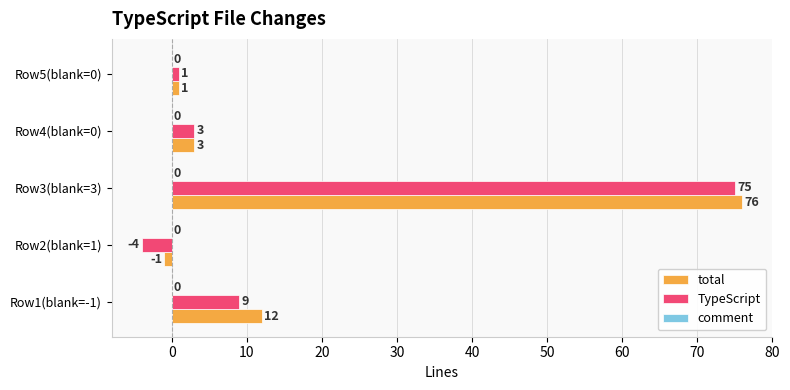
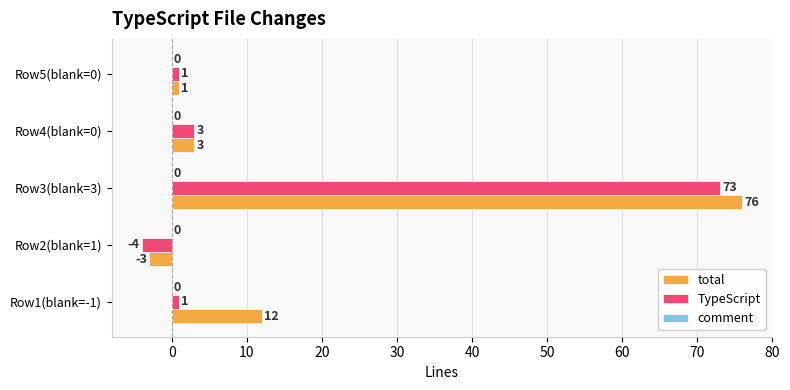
TypeScript, Row3(blank=3): 75 -> 73
total, Row2(blank=1): -1 -> -3
TypeScript, Row1(blank=-1): 9 -> 1
